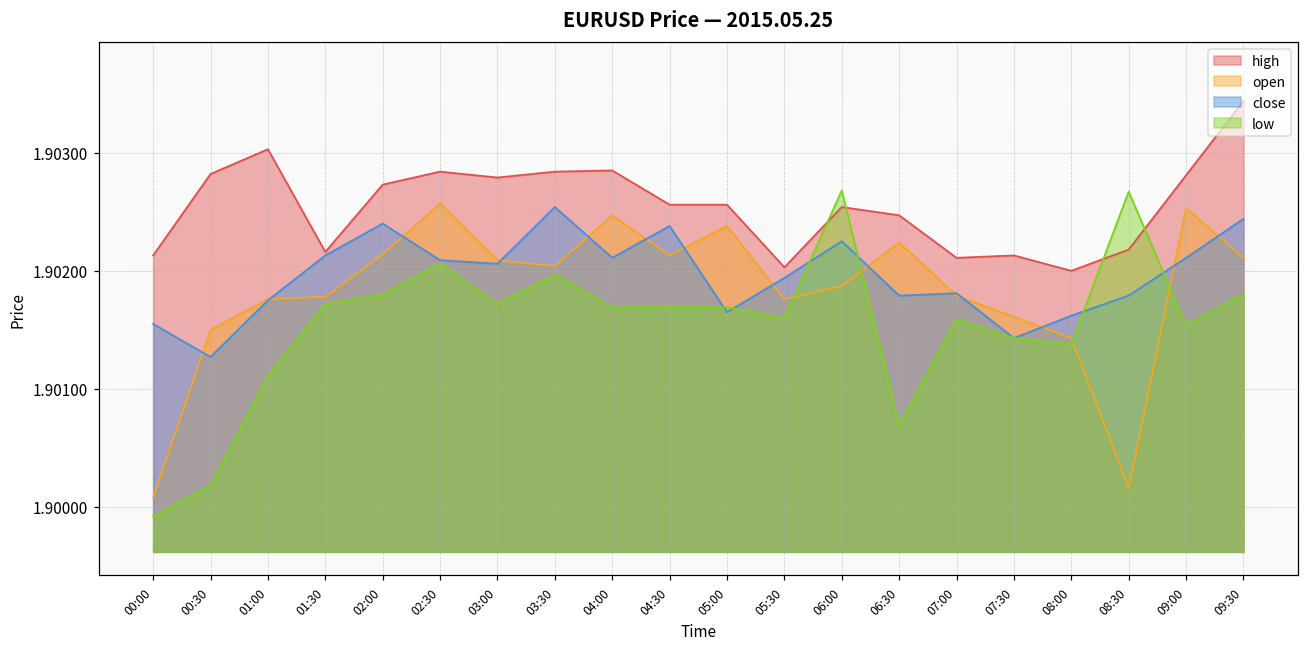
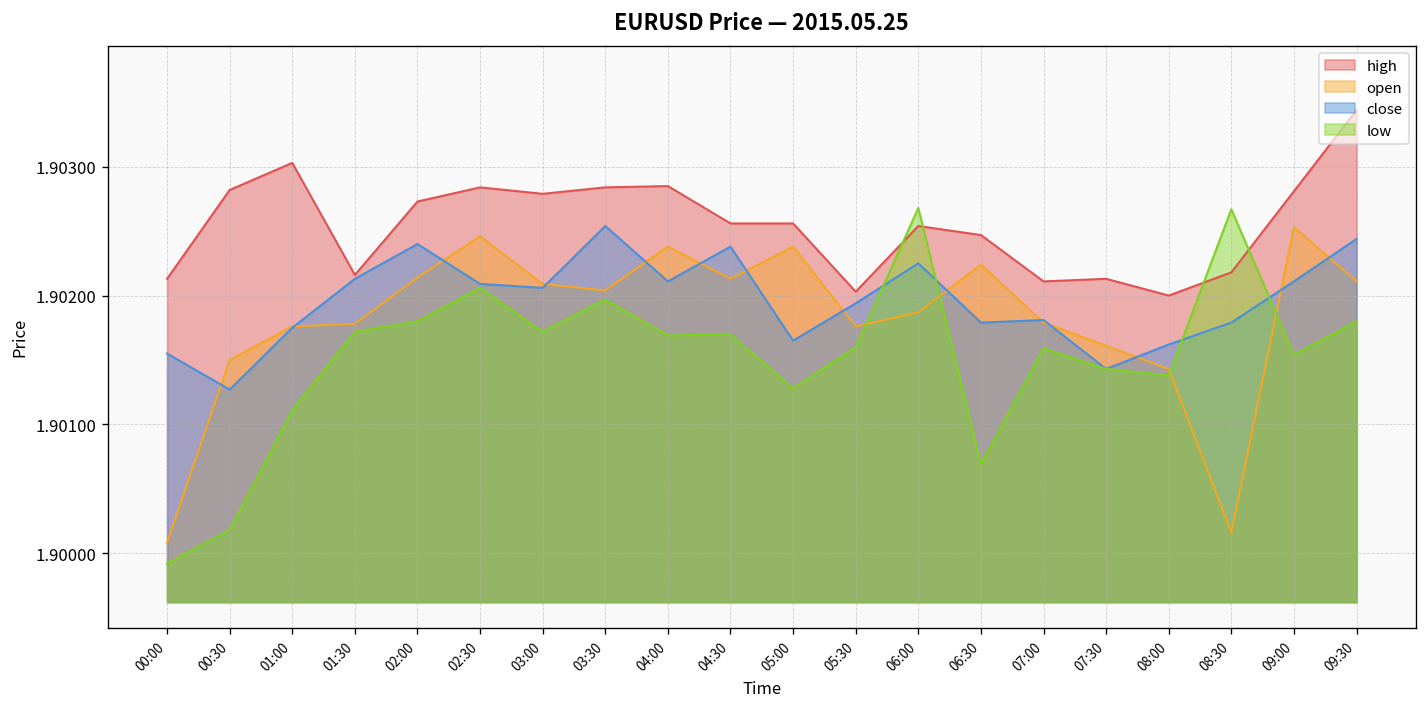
open, 02:30: 1.90257 -> 1.90246
open, 04:00: 1.90247 -> 1.90238
low, 05:00: 1.90169 -> 1.90128
